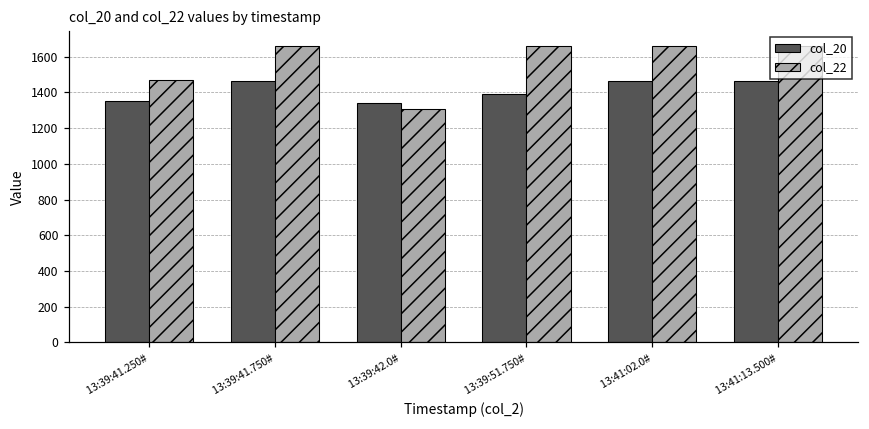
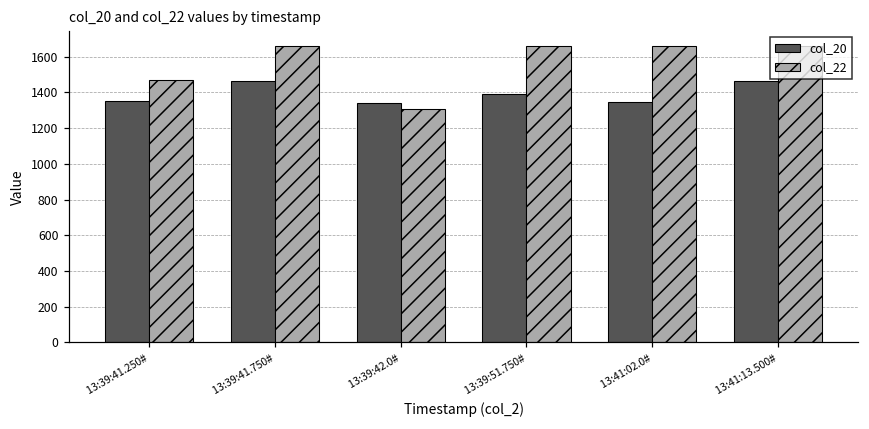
col_20, 13:41:02.0#: 1460 -> 1350
